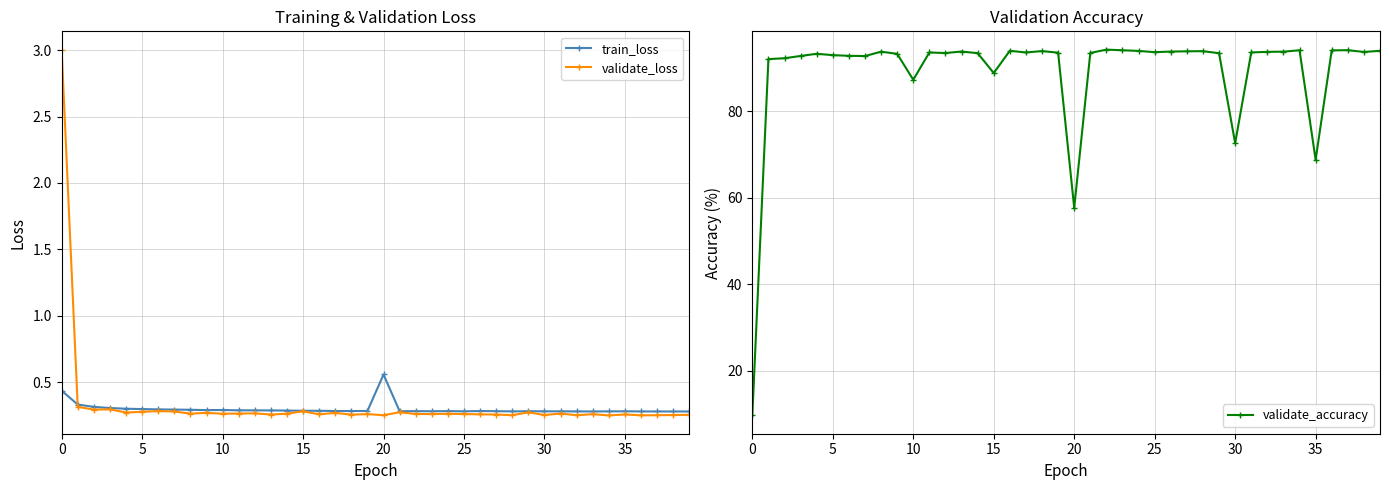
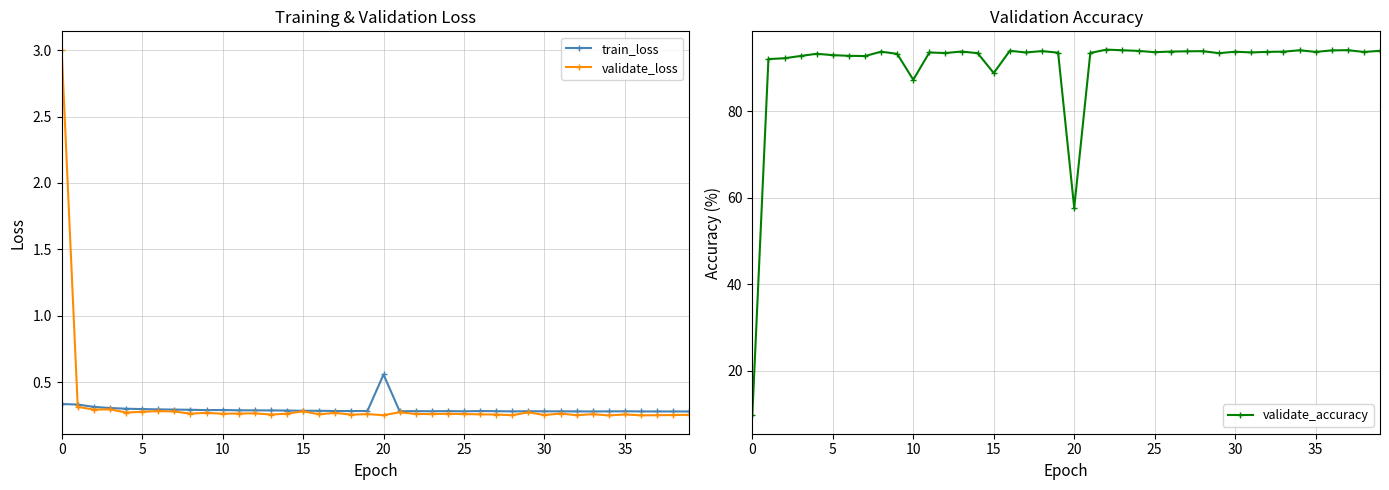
Training & Validation Loss, train_loss, 0: 0.44 -> 0.34
Validation Accuracy, 30: 73 -> 94
Validation Accuracy, 35: 69 -> 94
